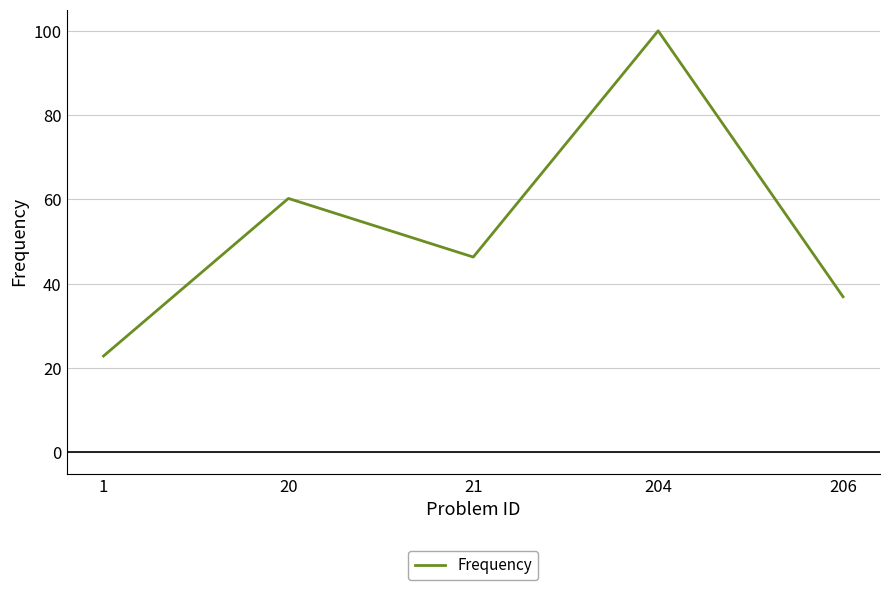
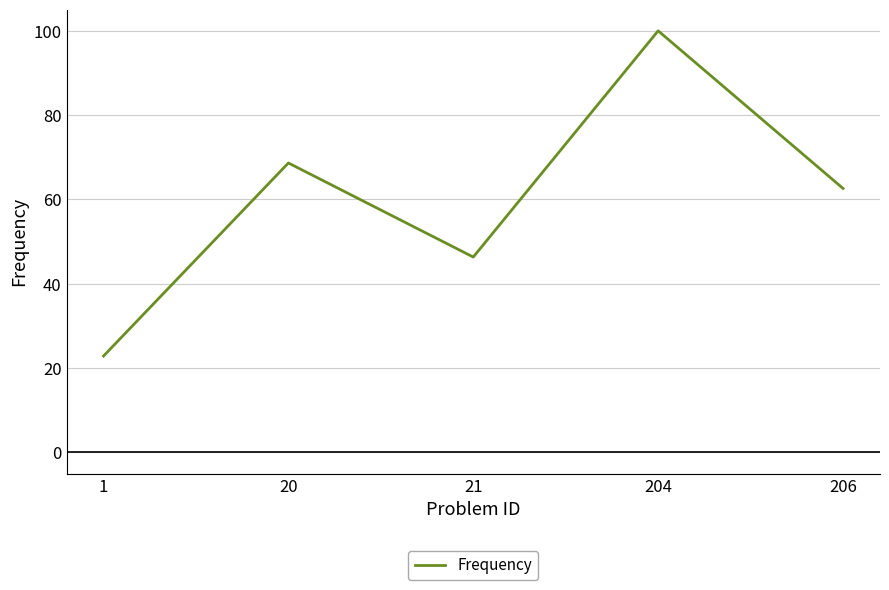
20: 60 -> 69
206: 37 -> 63
